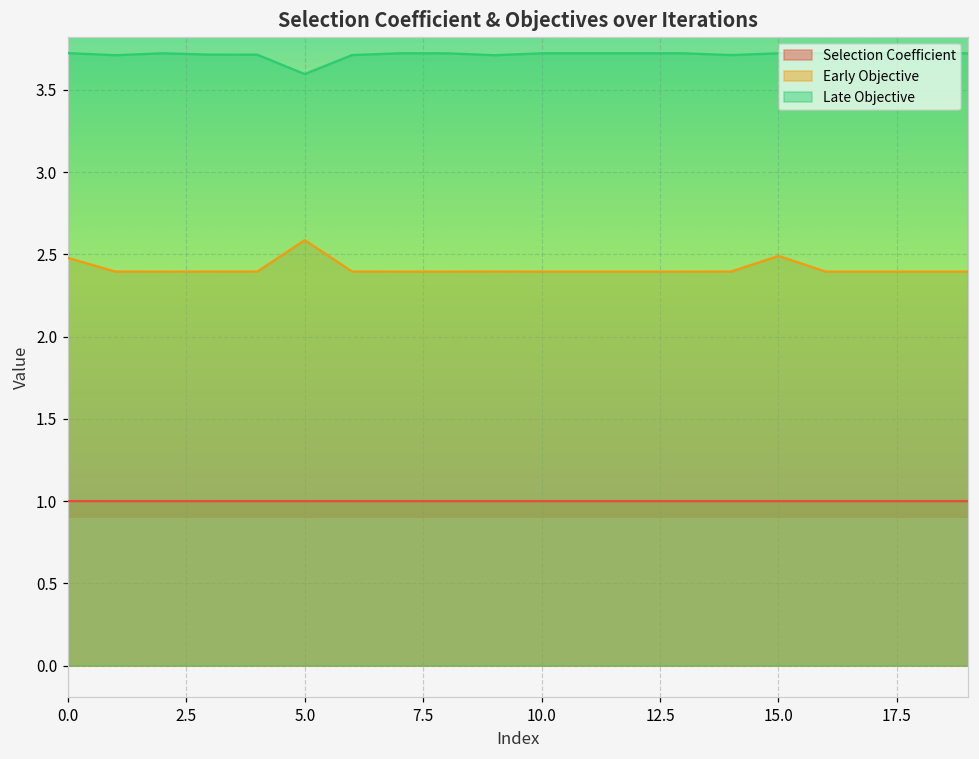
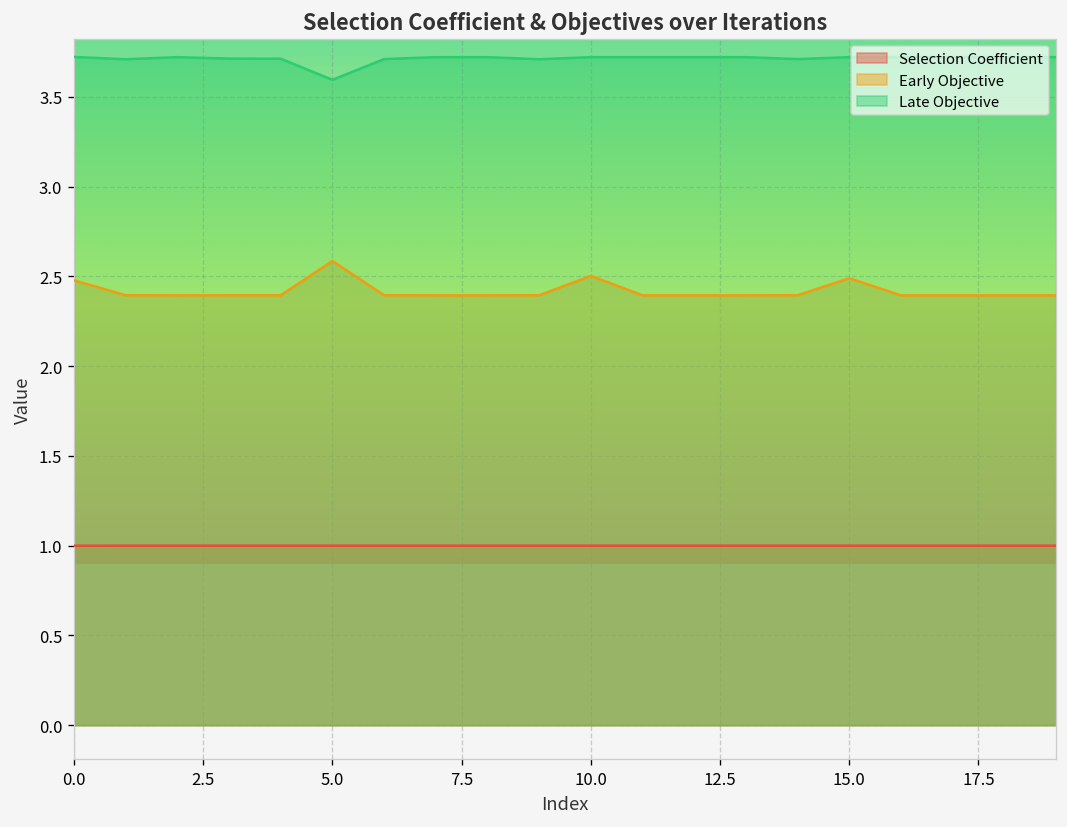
Early Objective, 10.0: 2.39 -> 2.50
